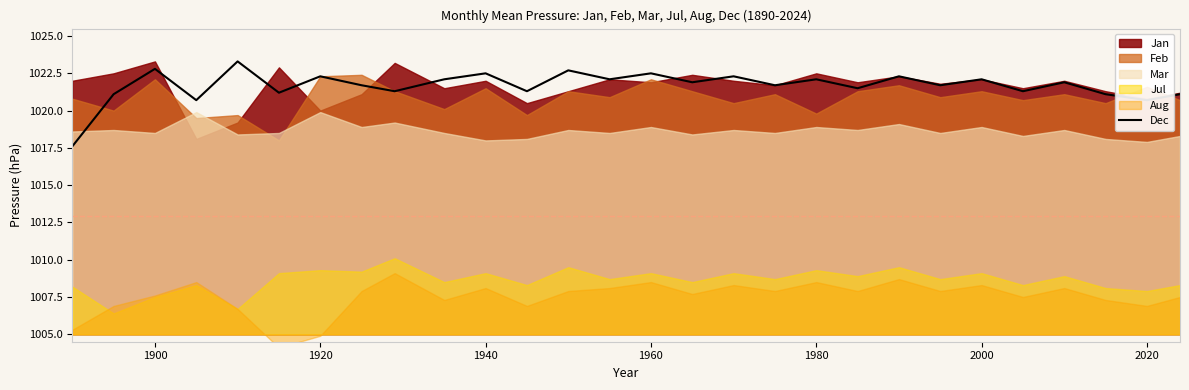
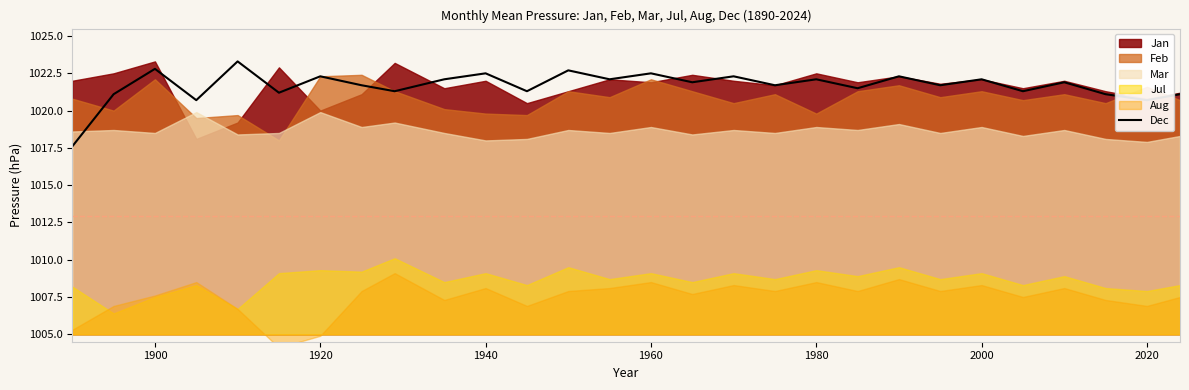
Feb, 1940: 1021.5 -> 1019.8
